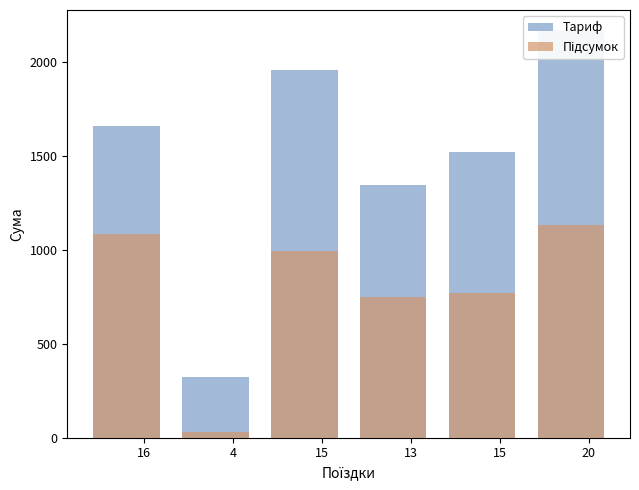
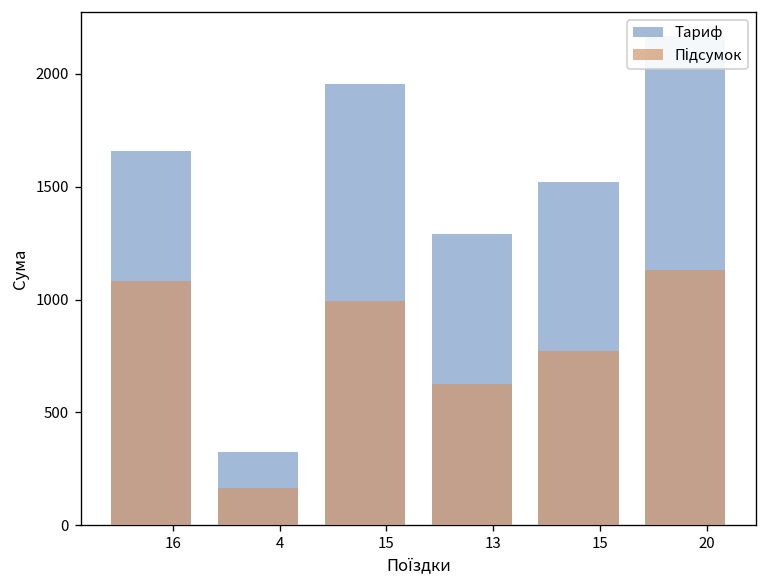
Підсумок, 4: 30 -> 170
Тариф, 13: 1340 -> 1290
Підсумок, 13: 750 -> 630
